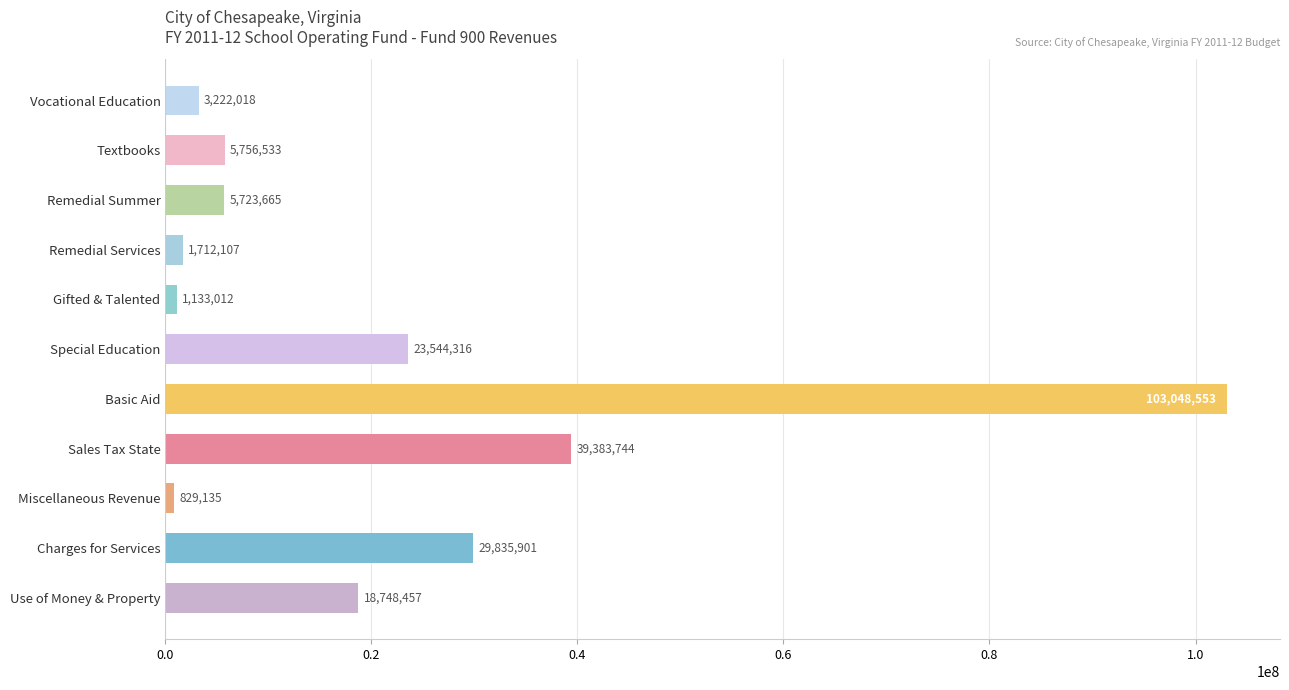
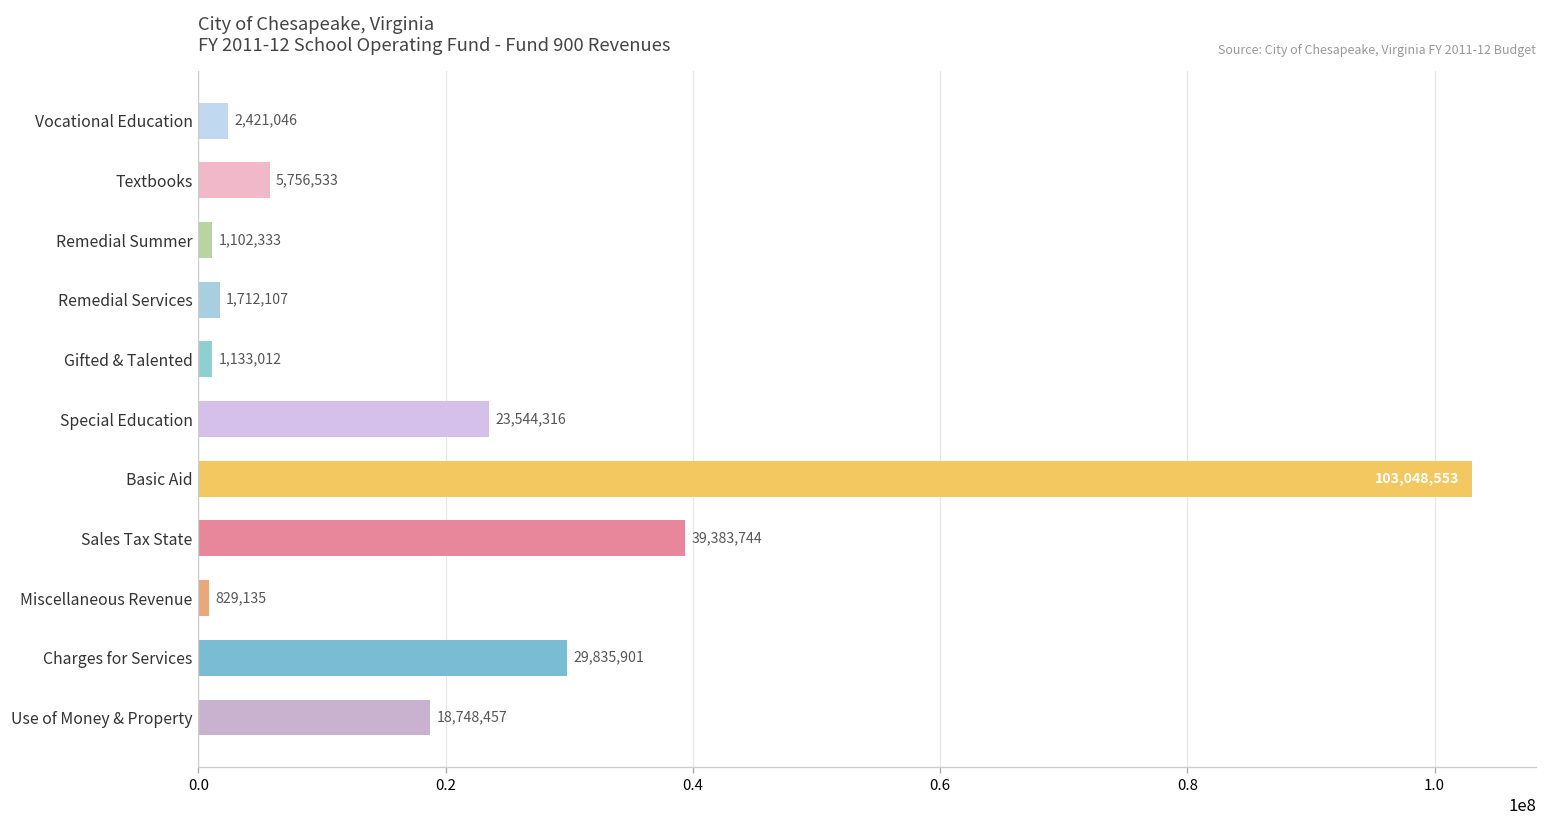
Vocational Education: 3,222,018 -> 2,421,046
Remedial Summer: 5,723,665 -> 1,102,333
